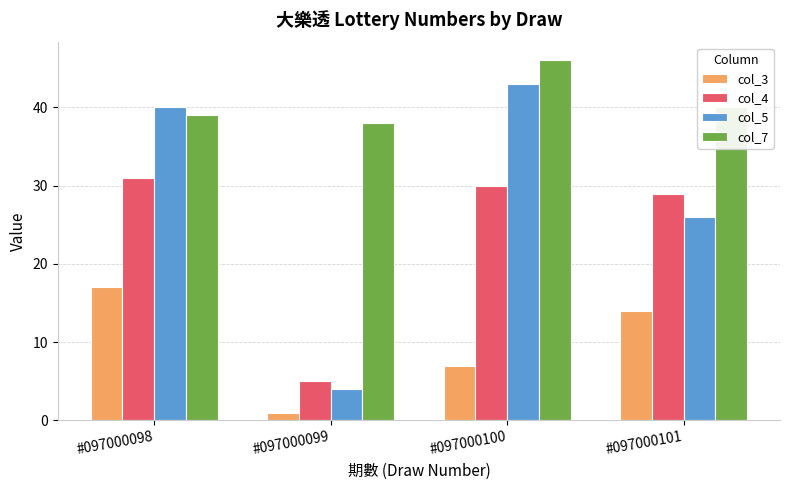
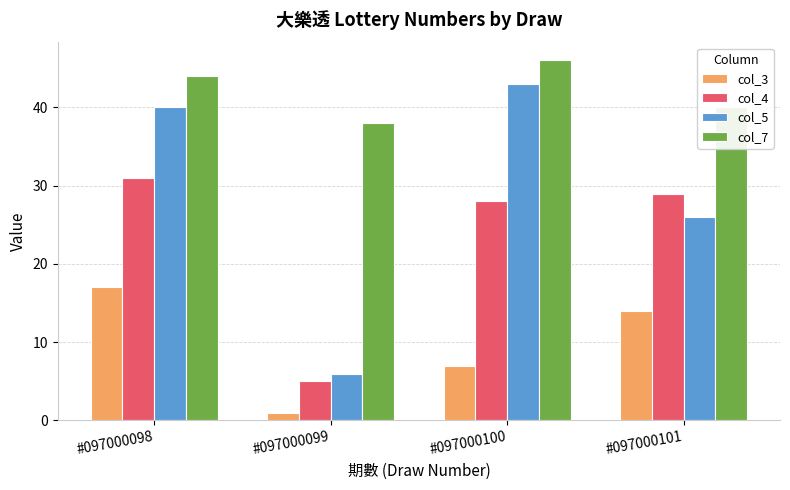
col_7, #097000098: 39 -> 44
col_5, #097000099: 4 -> 6
col_4, #097000100: 30 -> 28
